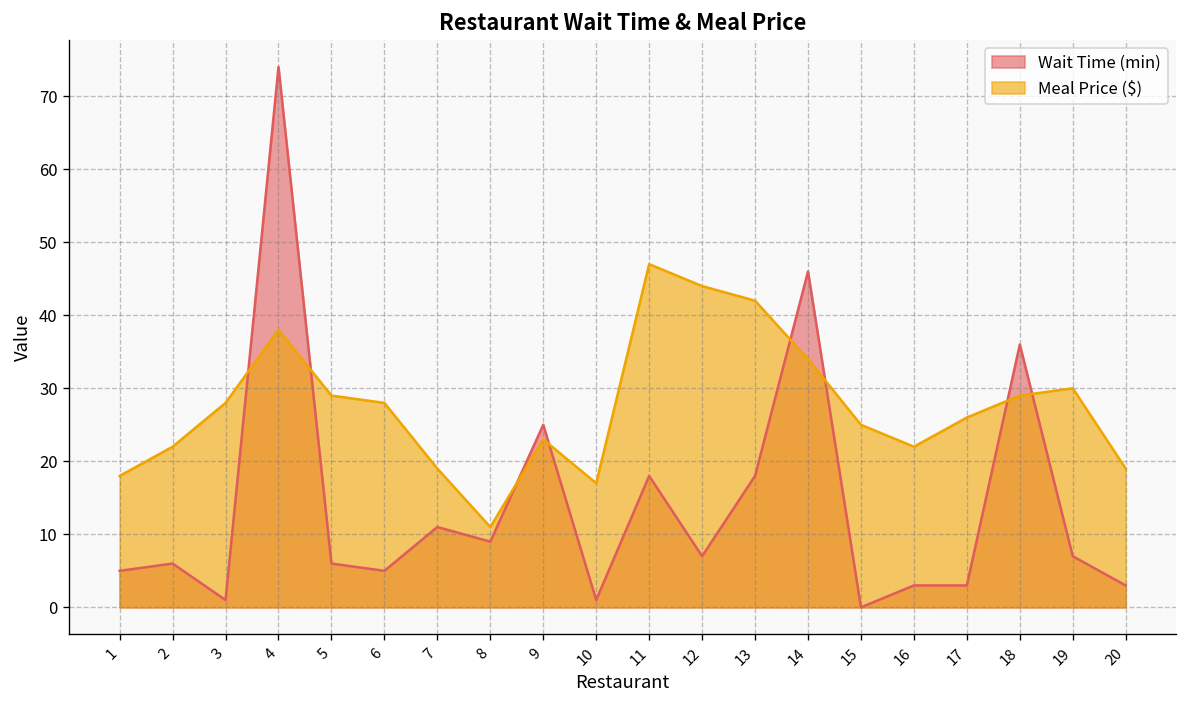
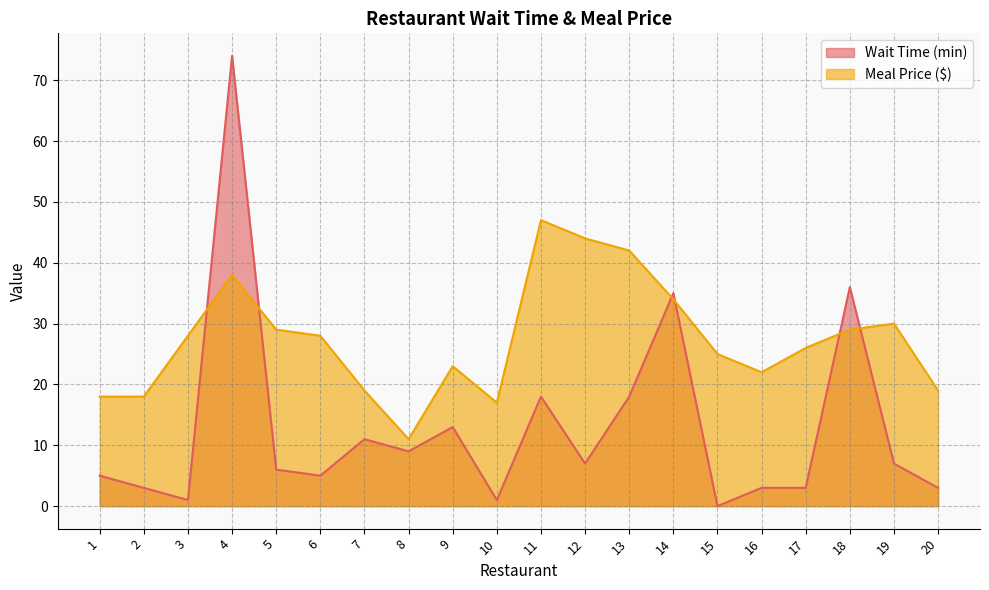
Wait Time (min), 2: 6 -> 3
Meal Price ($), 2: 22 -> 18
Wait Time (min), 9: 25 -> 13
Wait Time (min), 14: 46 -> 35
